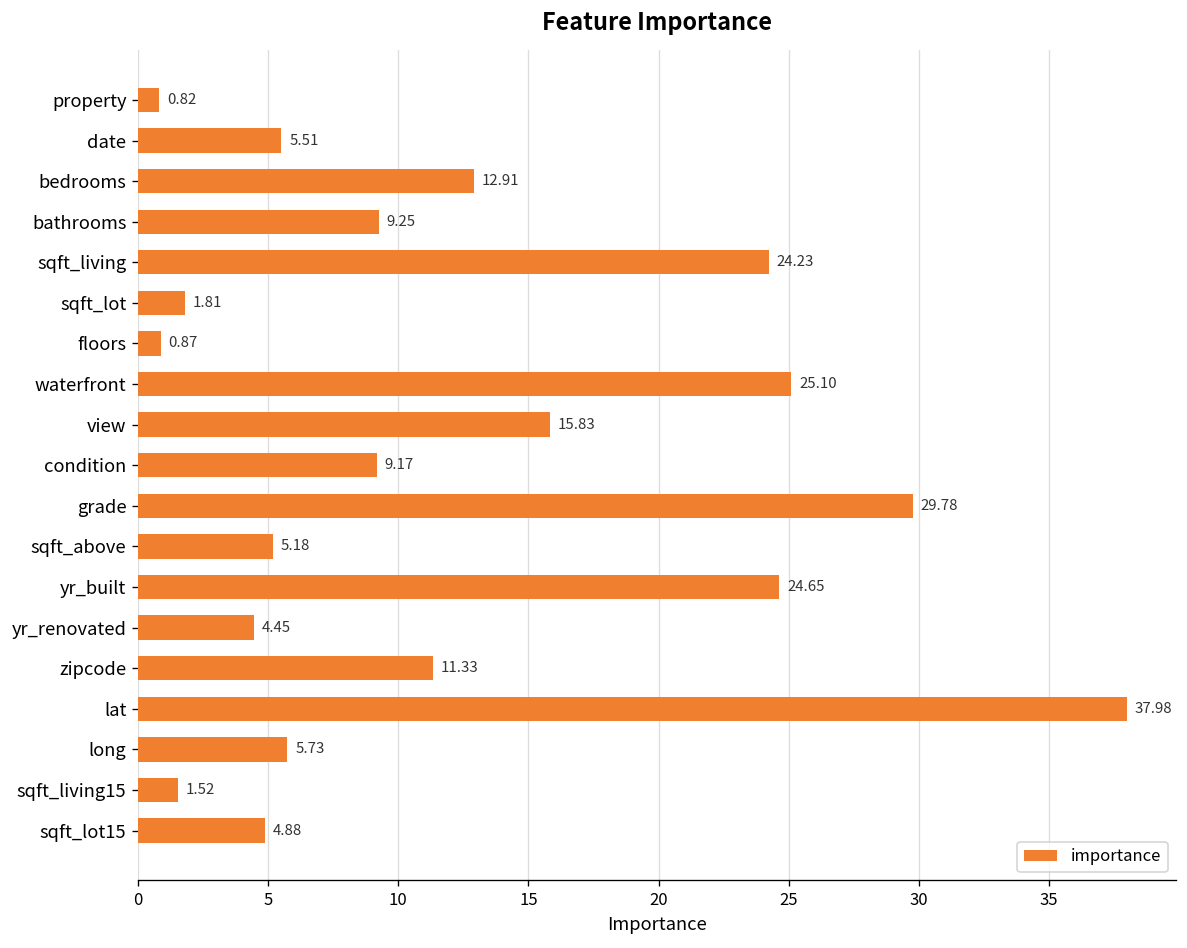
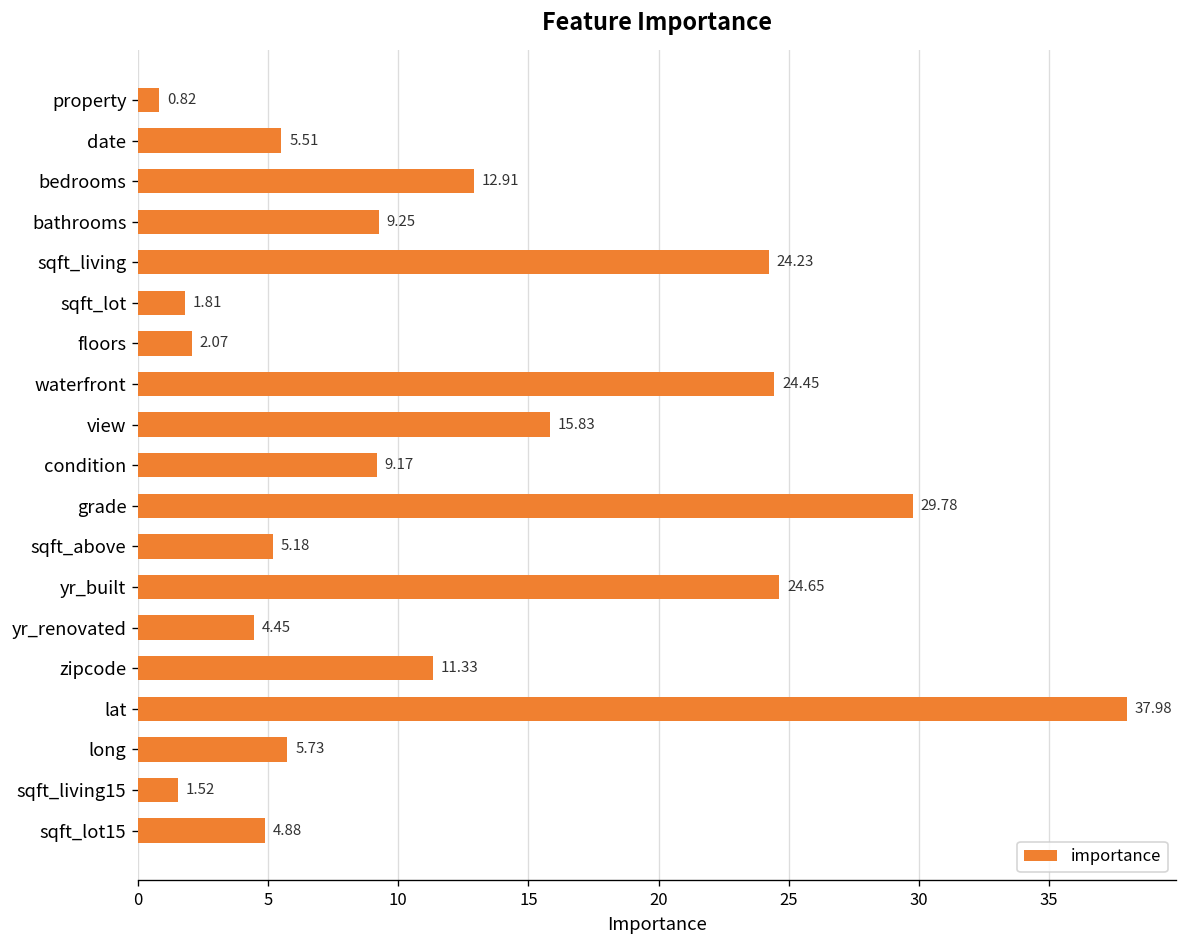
floors: 0.87 -> 2.07
waterfront: 25.10 -> 24.45
